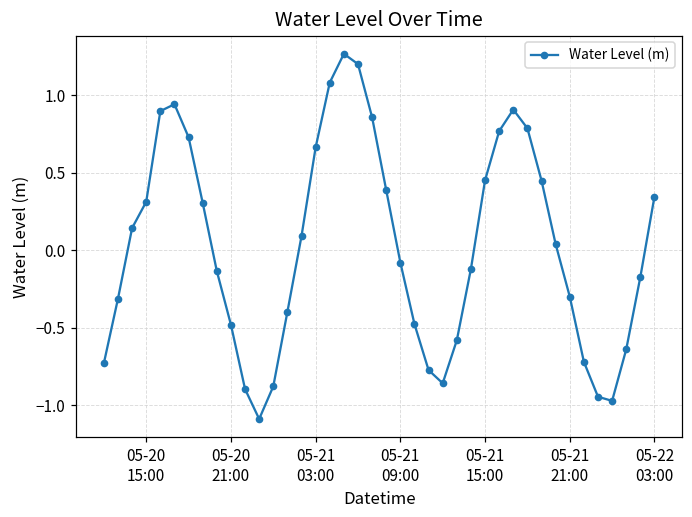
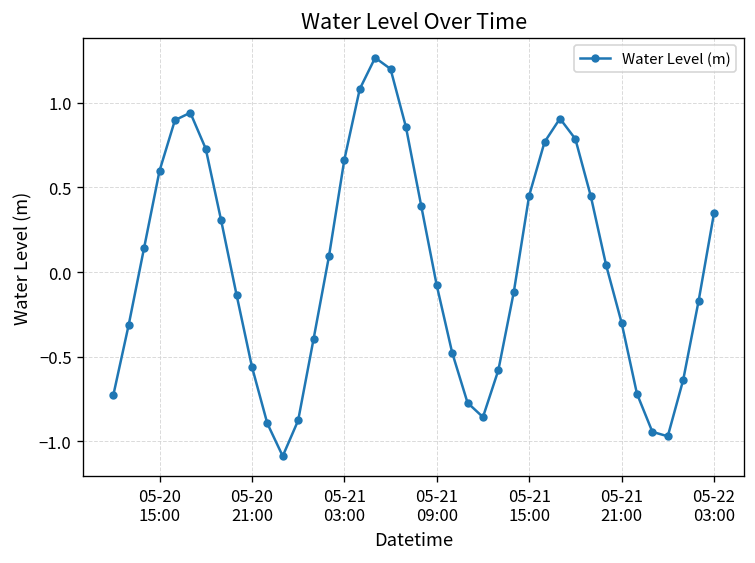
05-20 15:00: 0.31 -> 0.60
05-20 21:00: -0.48 -> -0.56
